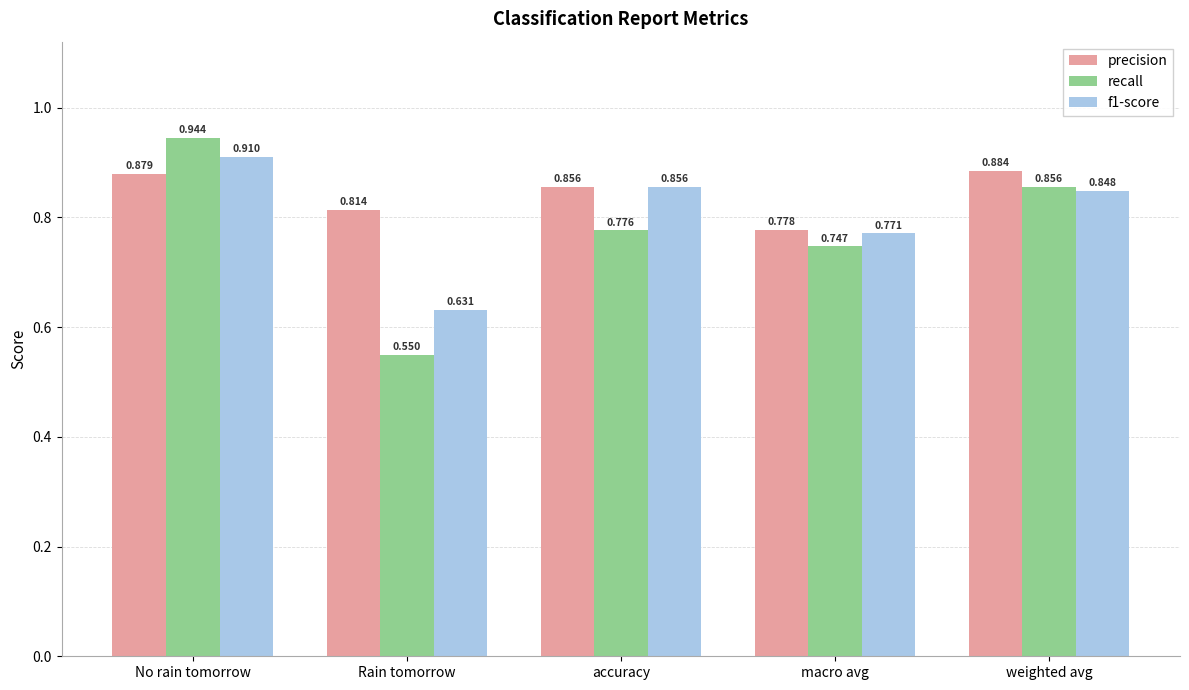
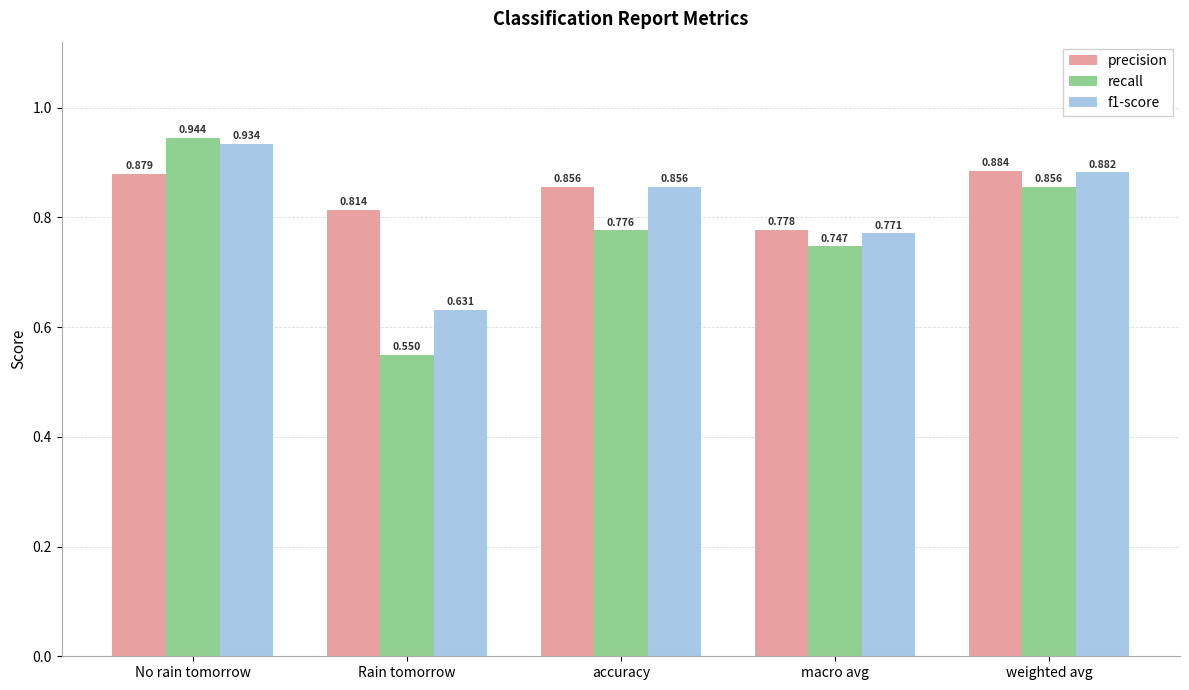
f1-score, No rain tomorrow: 0.910 -> 0.934
f1-score, weighted avg: 0.848 -> 0.882
